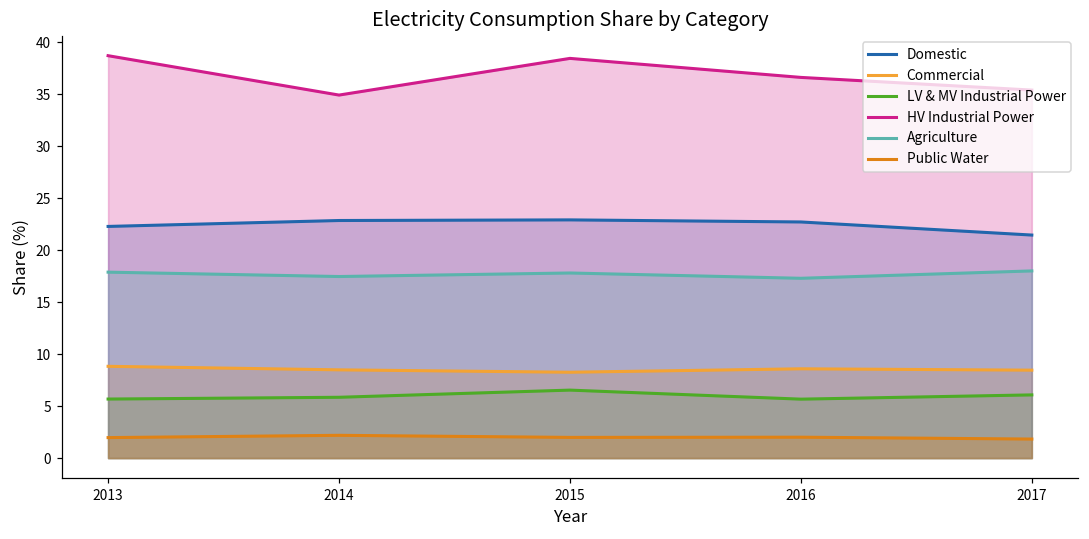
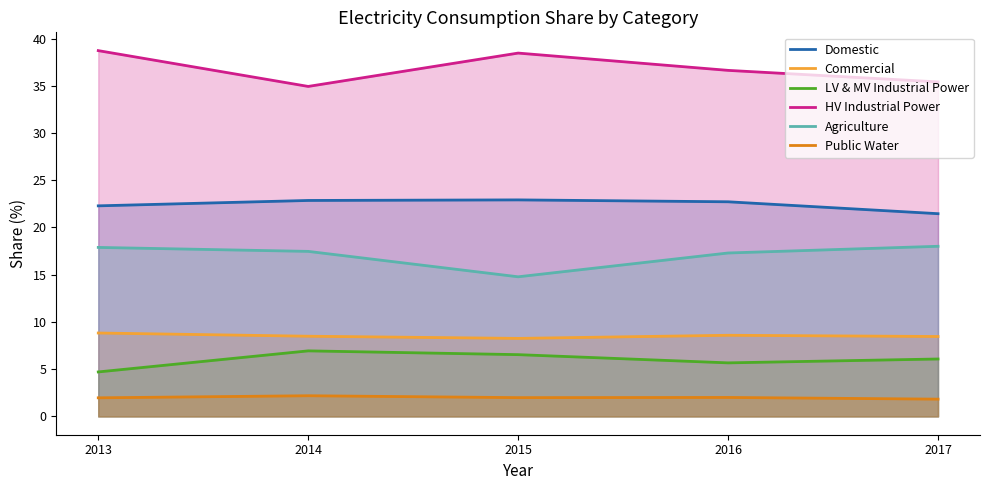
LV & MV Industrial Power, 2013: 6 -> 5
LV & MV Industrial Power, 2014: 6 -> 7
Agriculture, 2015: 18 -> 15
